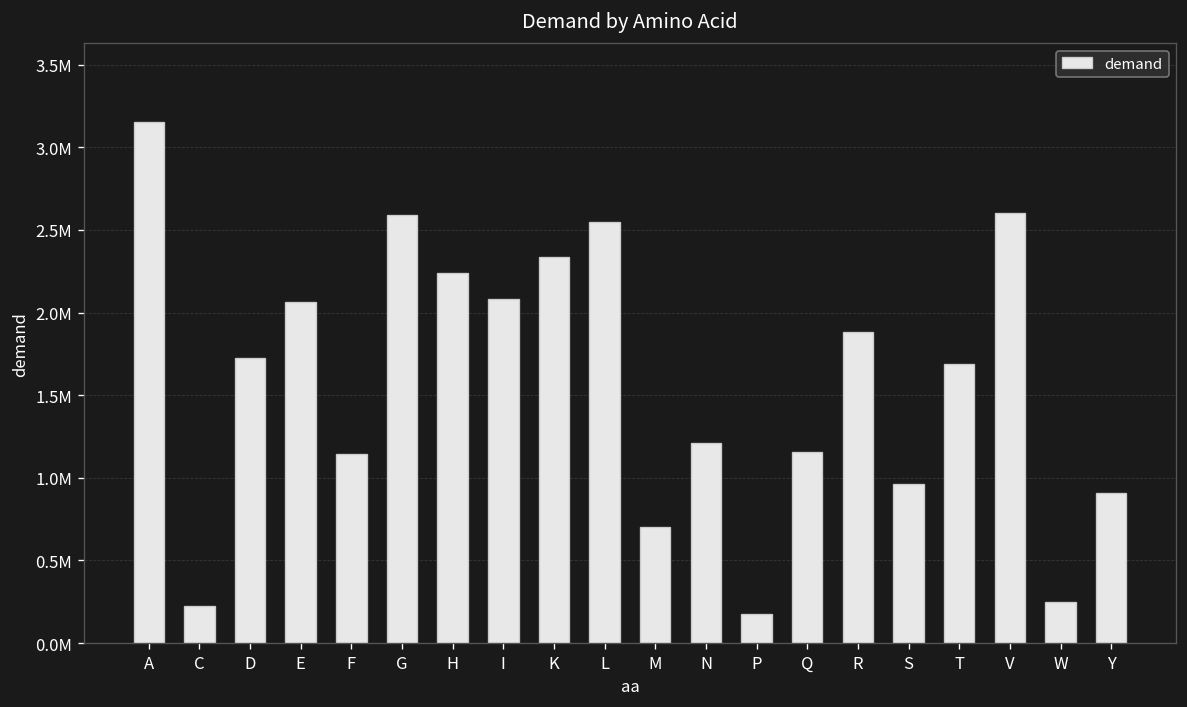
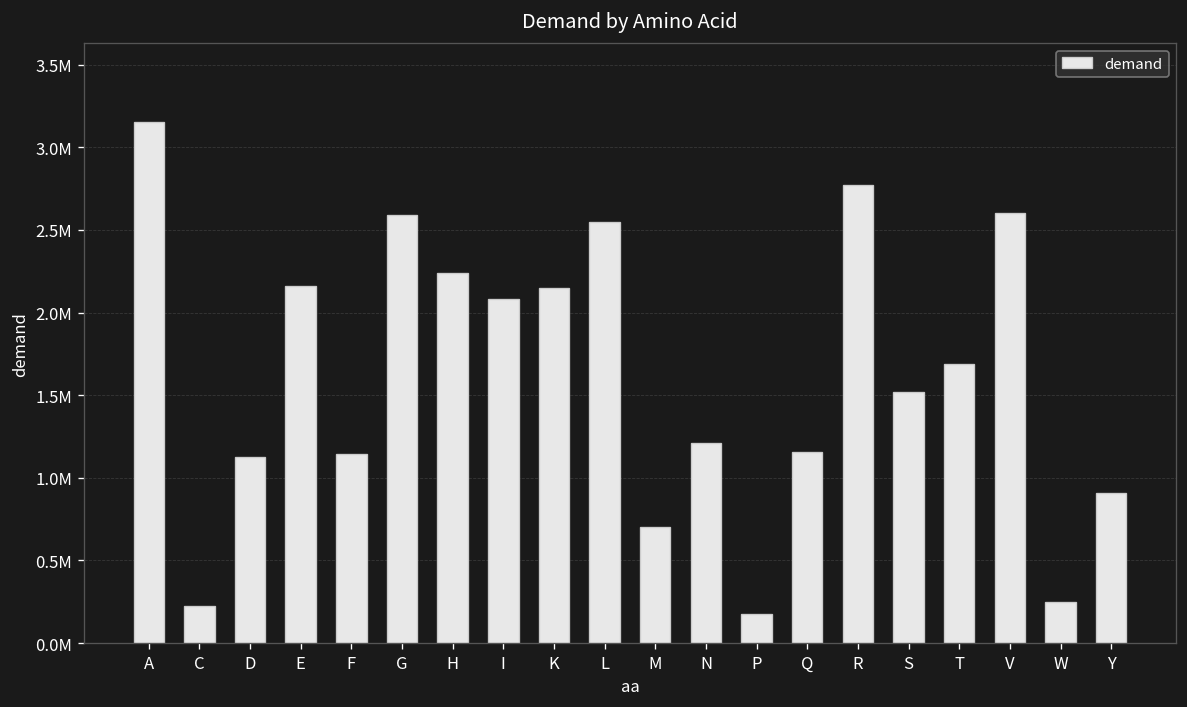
D: 1730000 -> 1130000
E: 2070000 -> 2160000
K: 2330000 -> 2150000
R: 1880000 -> 2770000
S: 960000 -> 1520000
